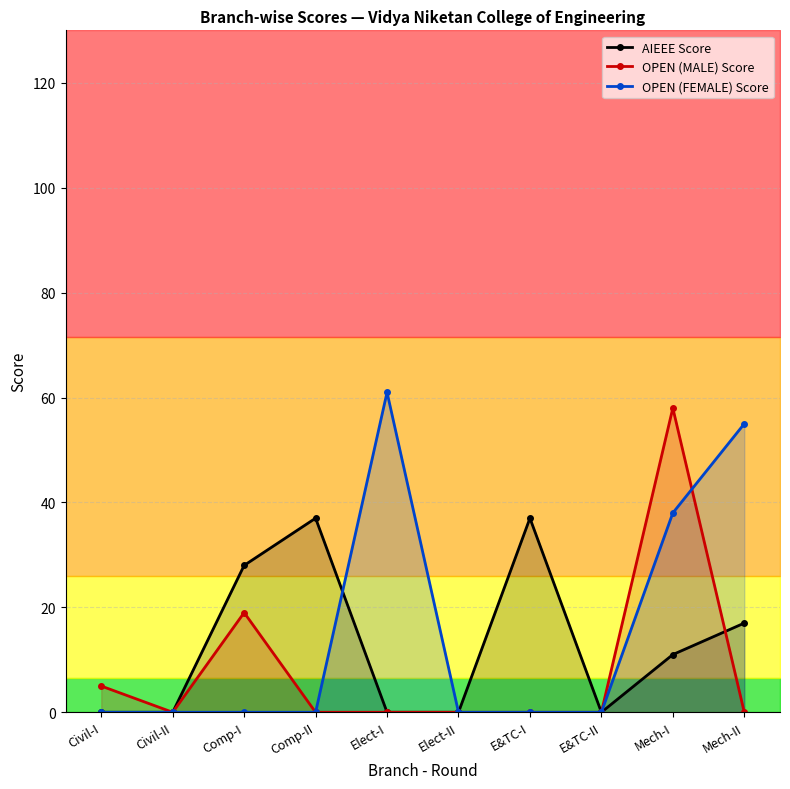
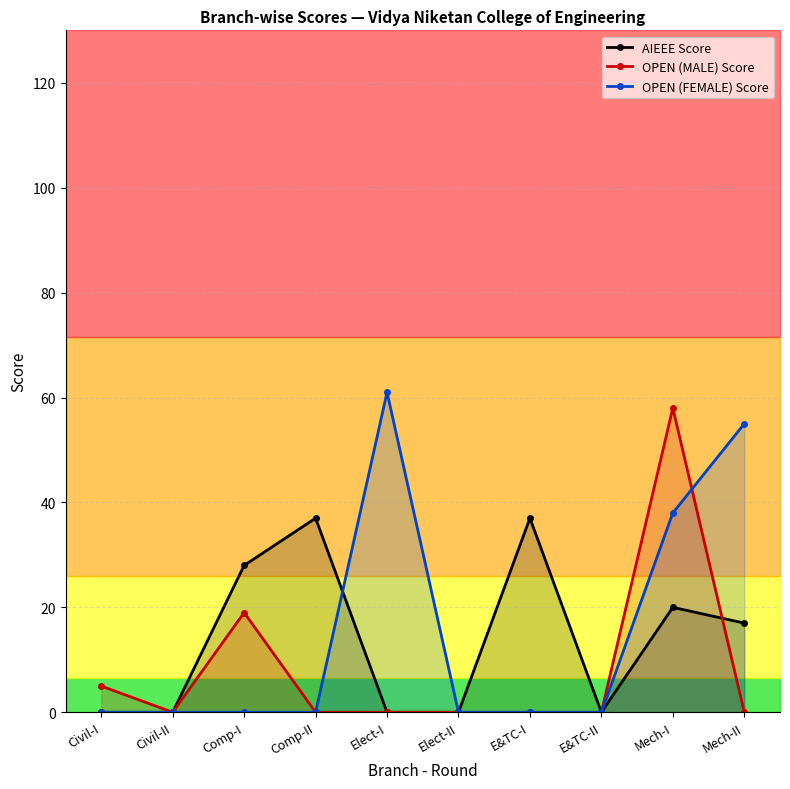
AIEEE Score, Mech-I: 11 -> 20
